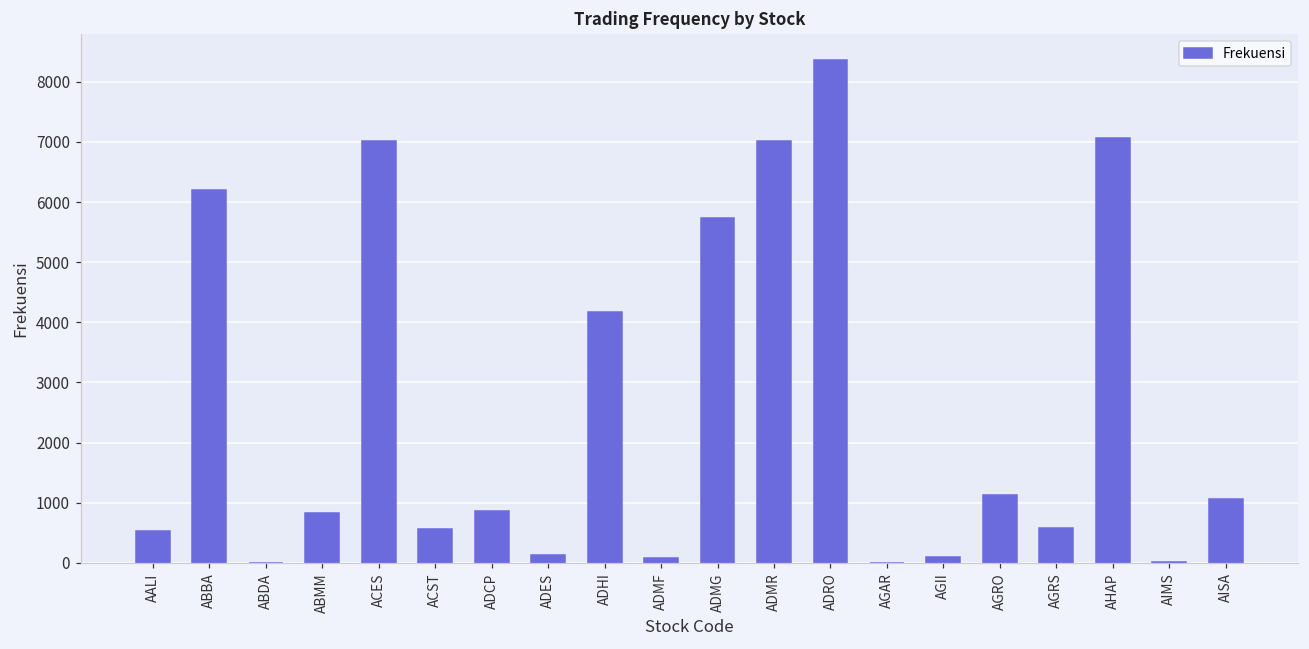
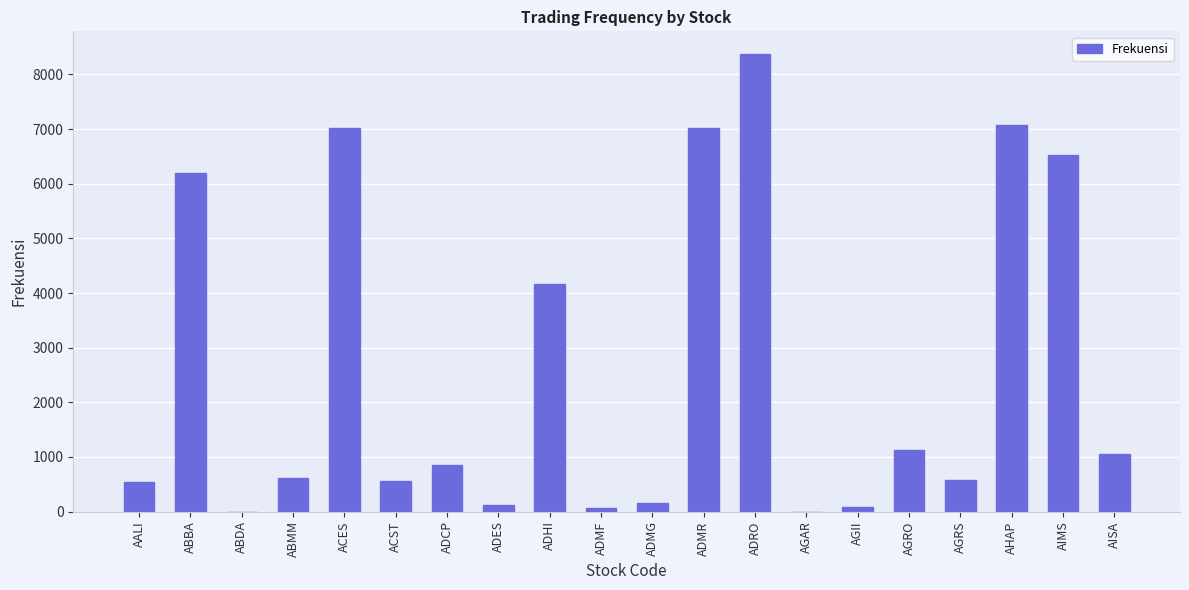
ABMM: 800 -> 600
ADMG: 5700 -> 200
AIMS: 0 -> 6500
